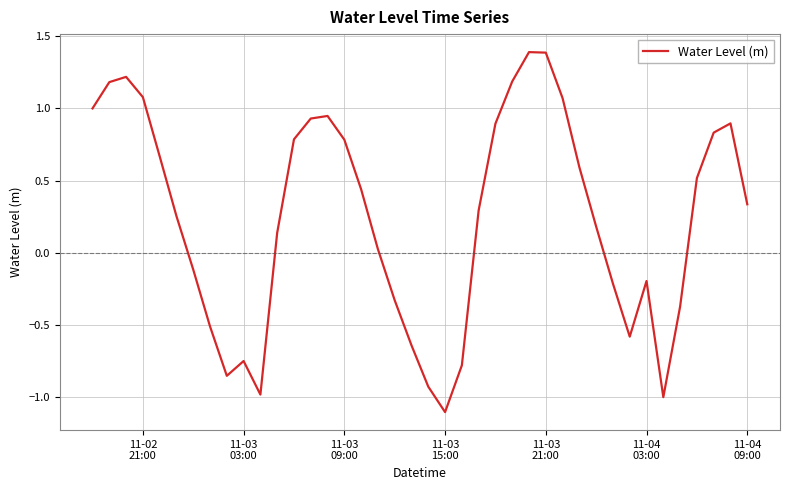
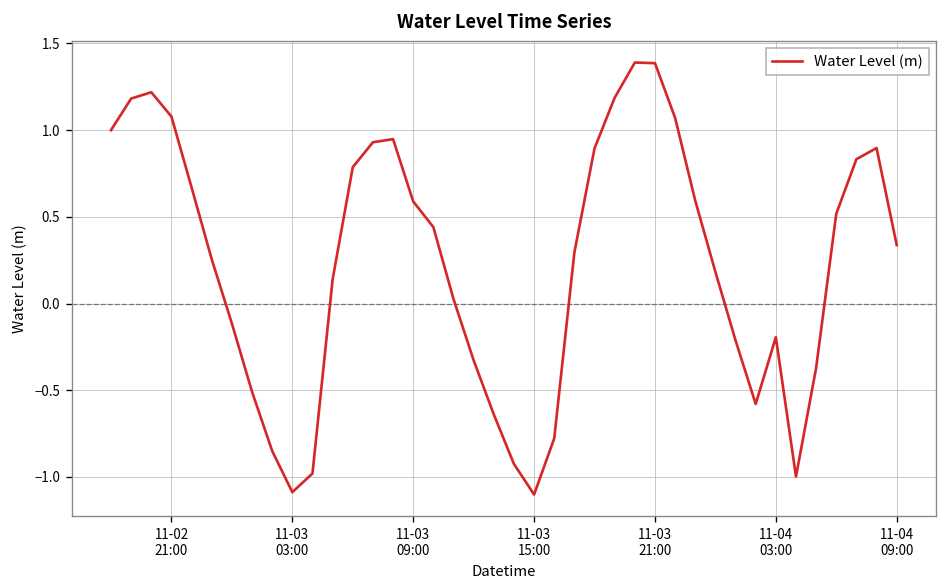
11-03 03:00: -0.75 -> -1.09
11-03 09:00: 0.78 -> 0.59
